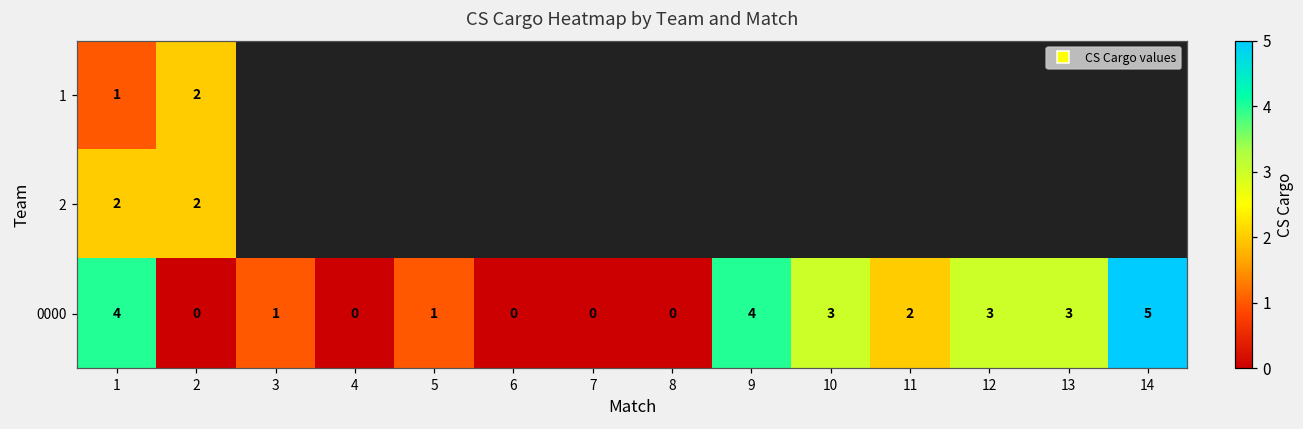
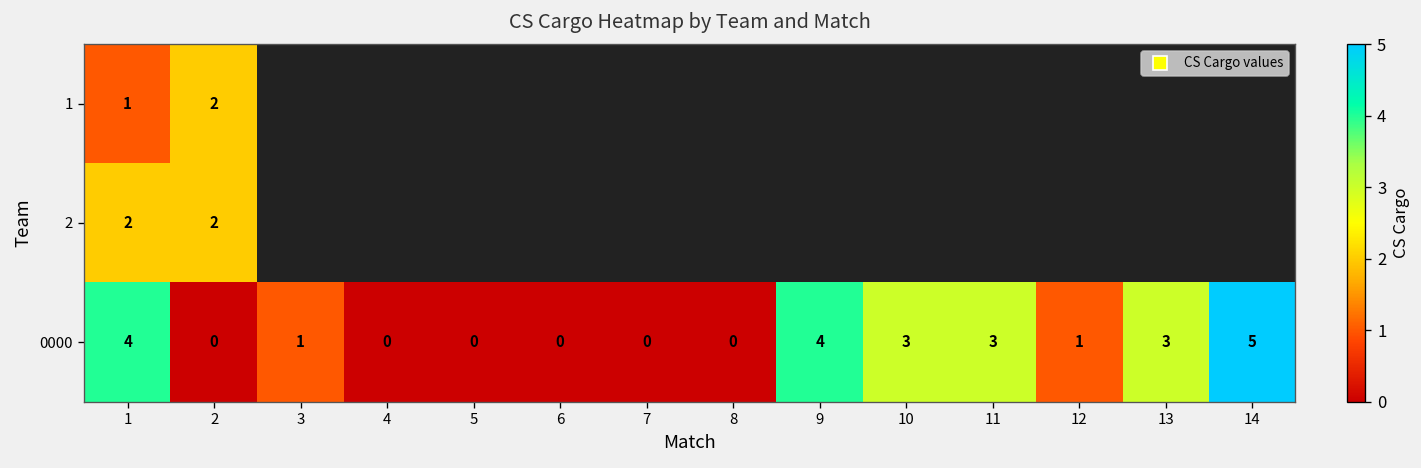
0000, 5: 1 -> 0
0000, 11: 2 -> 3
0000, 12: 3 -> 1
